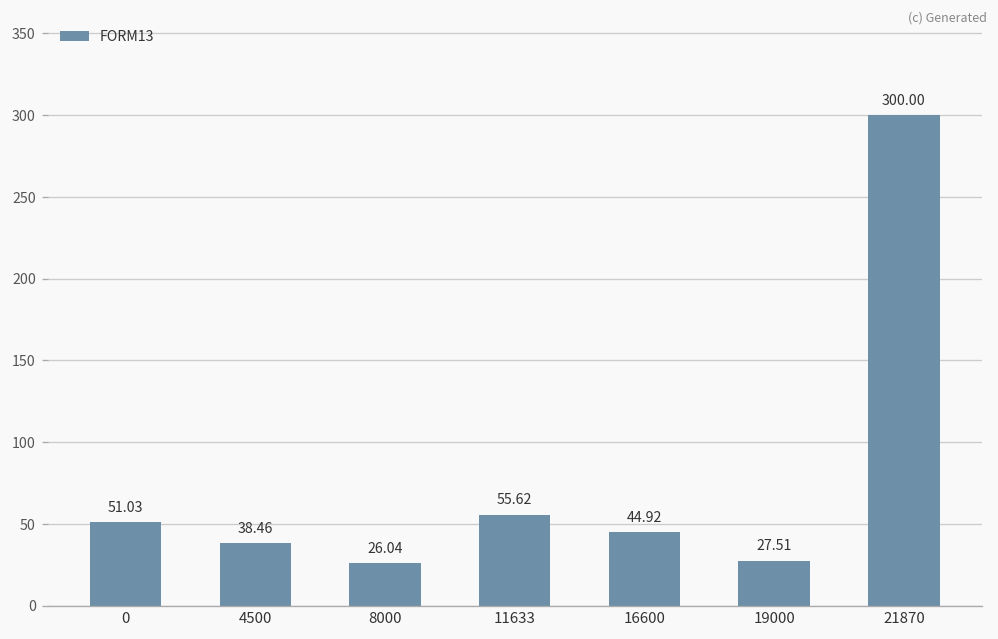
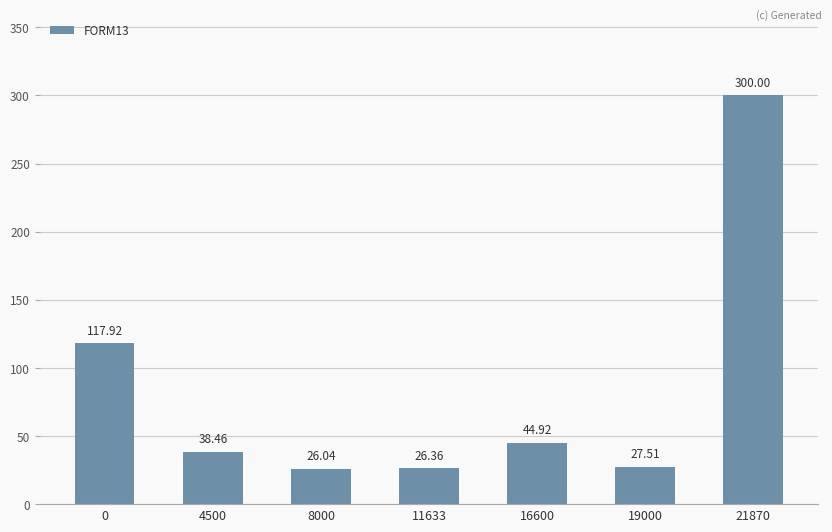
0: 51.03 -> 117.92
11633: 55.62 -> 26.36
